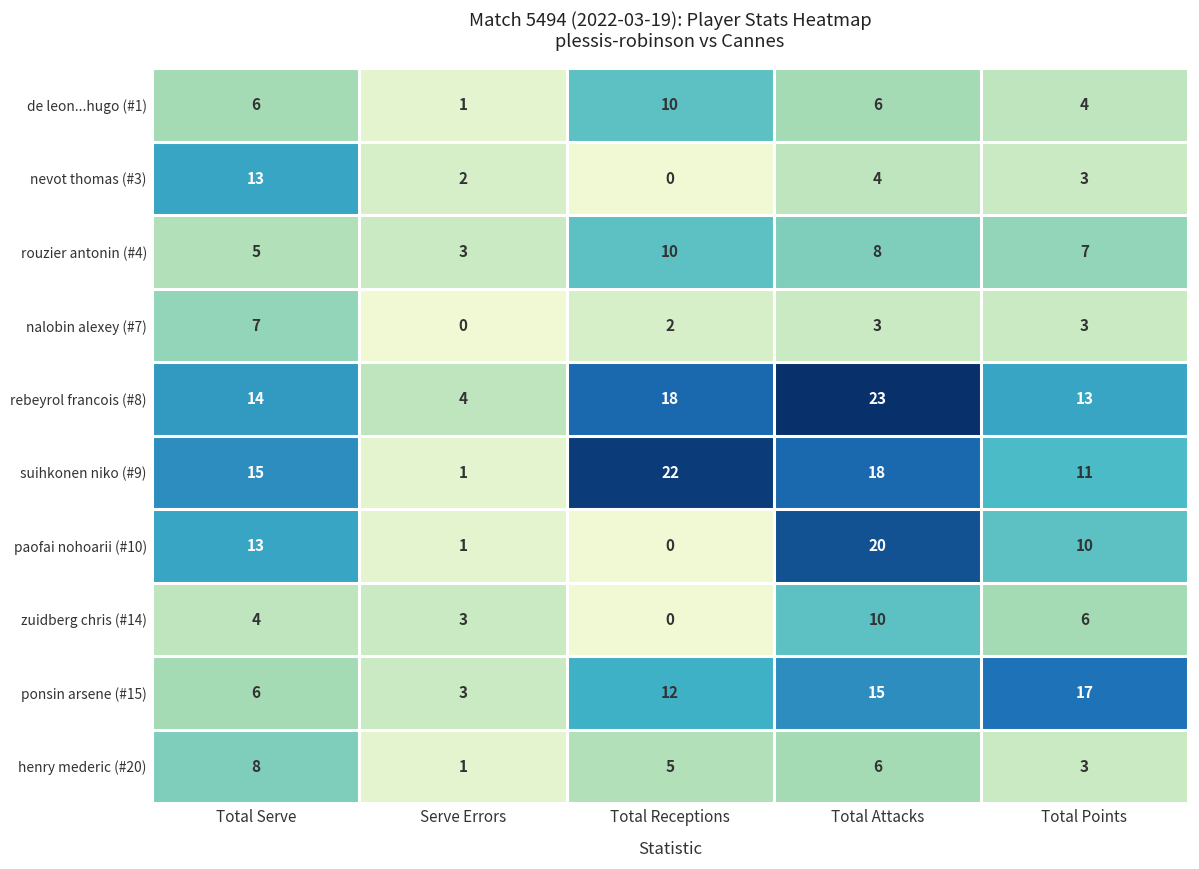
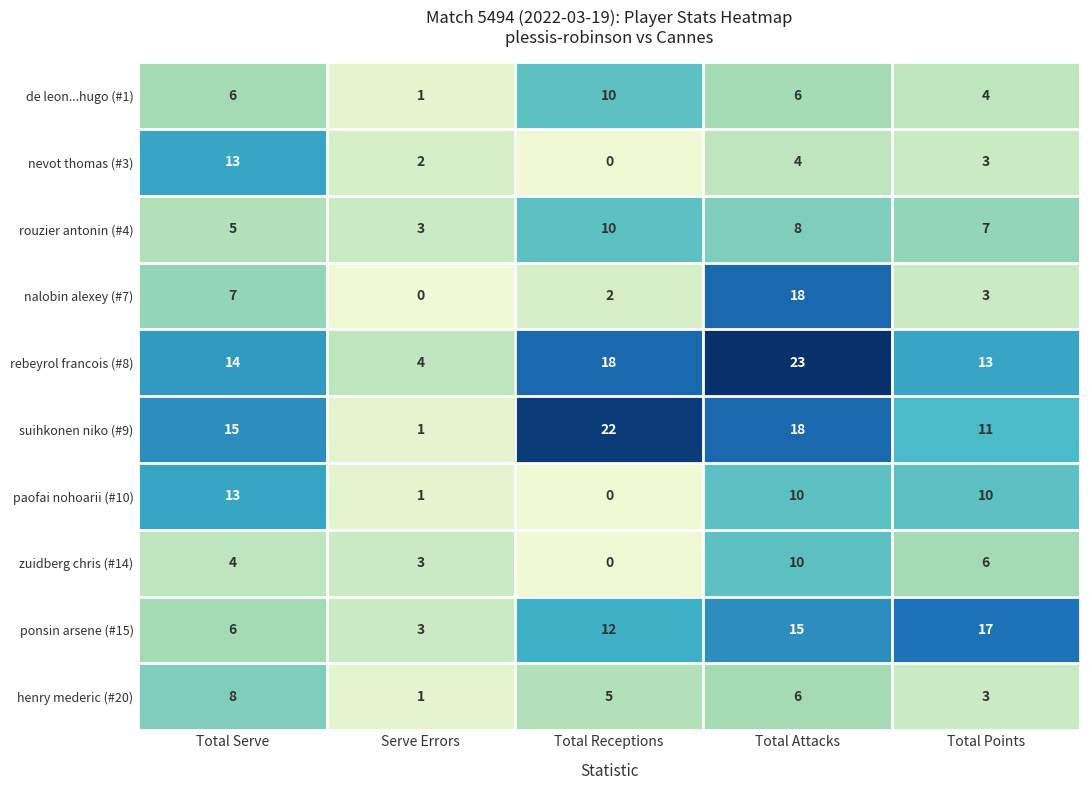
nalobin alexey (#7), Total Attacks: 3 -> 18
paofai nohoarii (#10), Total Attacks: 20 -> 10
